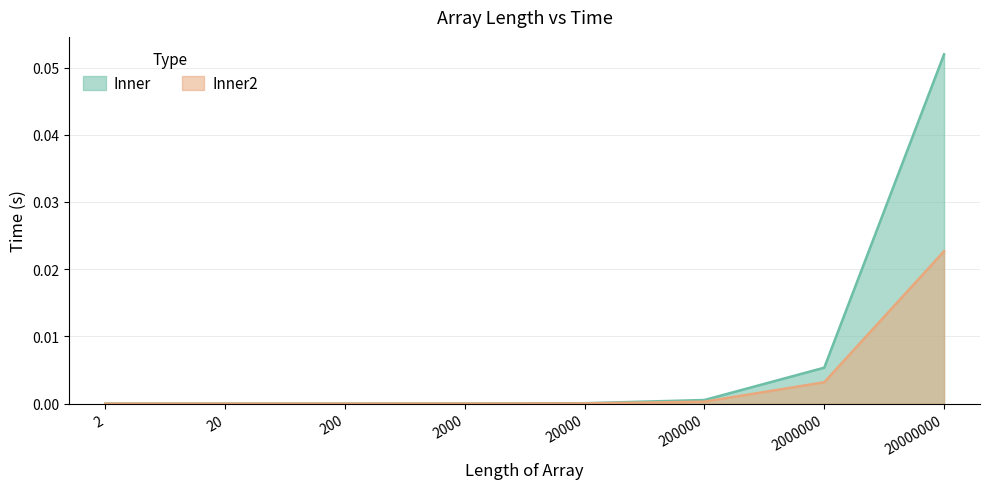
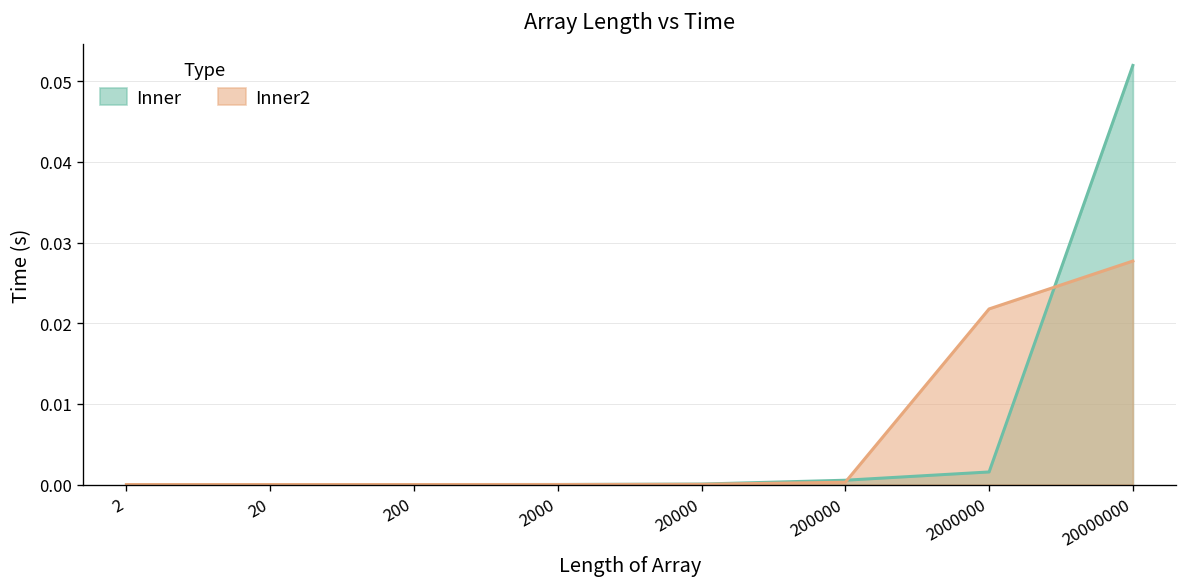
Inner, 2000000: 0.005 -> 0.002
Inner2, 2000000: 0.003 -> 0.022
Inner2, 20000000: 0.023 -> 0.028
